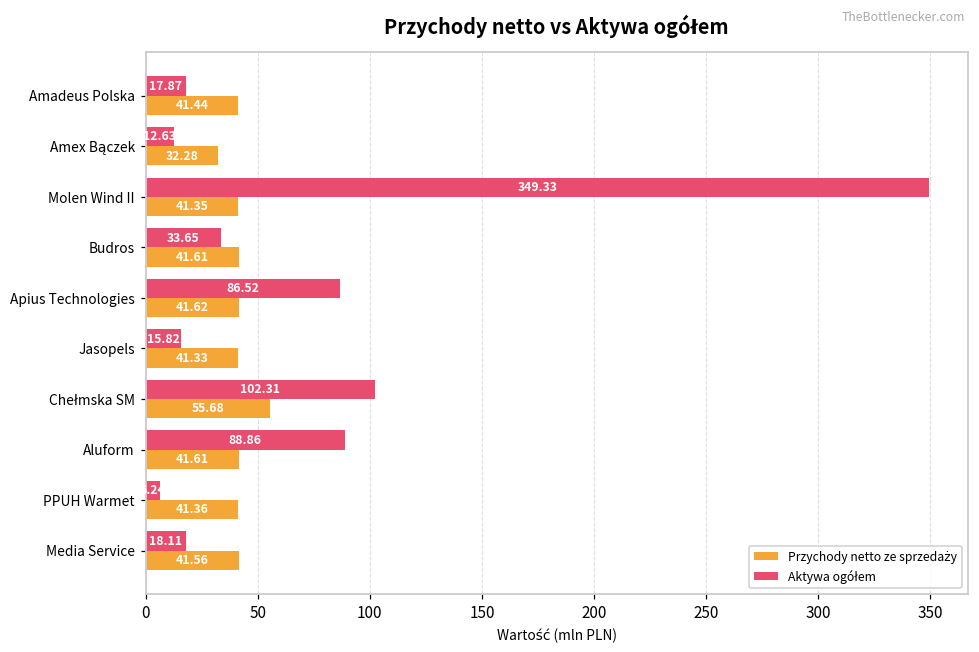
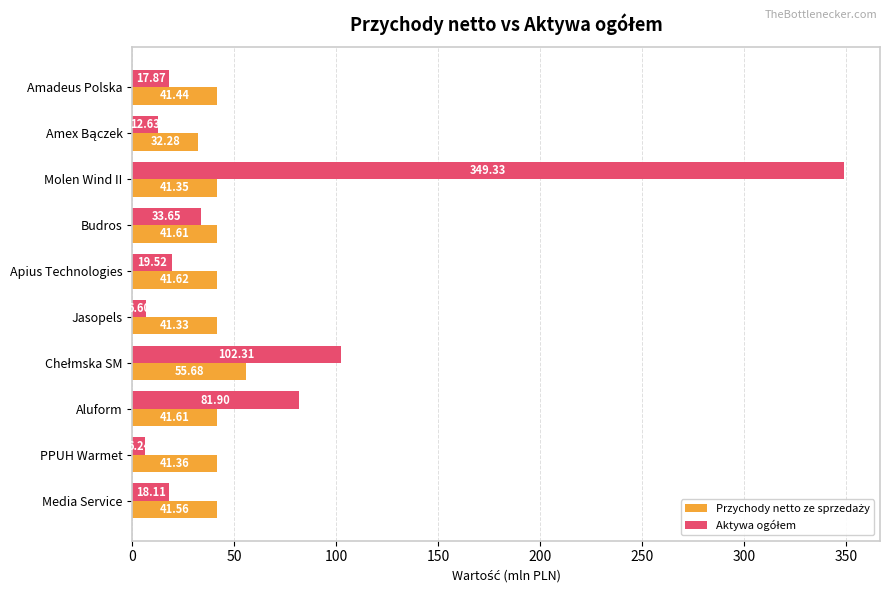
Aktywa ogółem, Apius Technologies: 86.52 -> 19.52
Aktywa ogółem, Jasopels: 15.82 -> 6.60
Aktywa ogółem, Aluform: 88.86 -> 81.90
